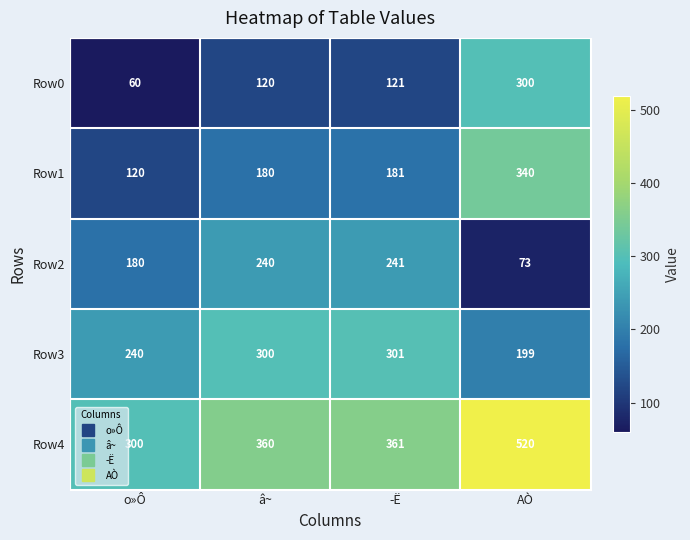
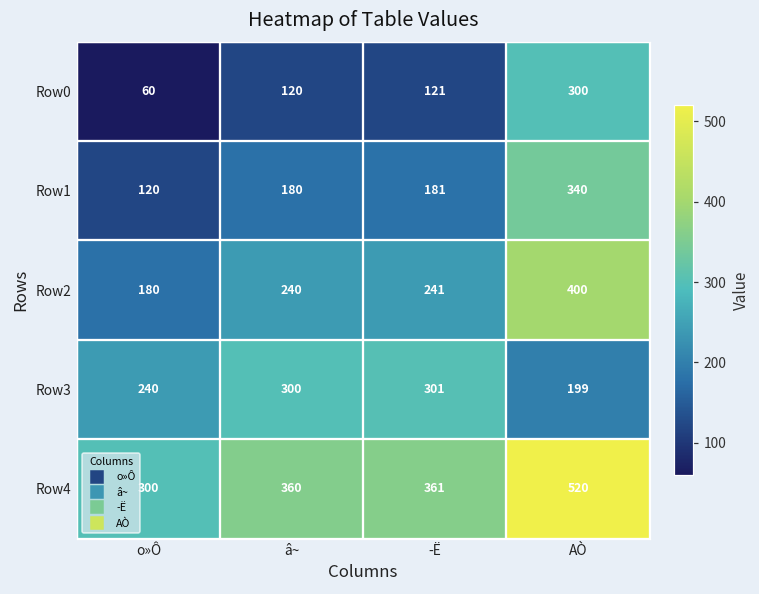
Row2, AÒ: 73 -> 400
